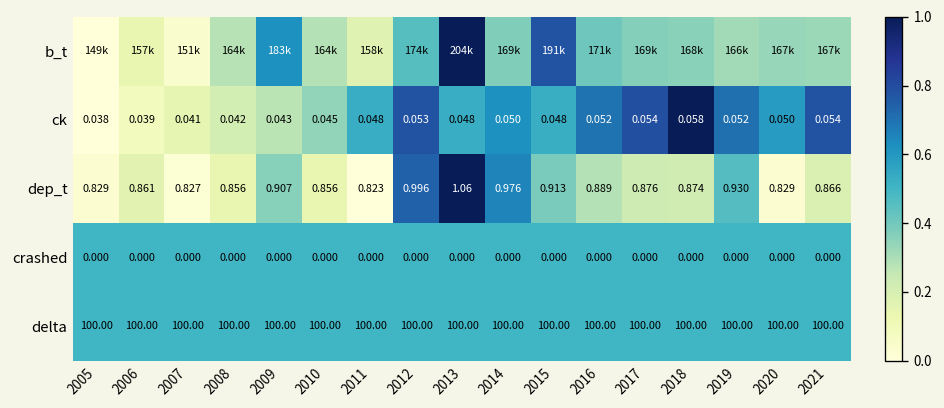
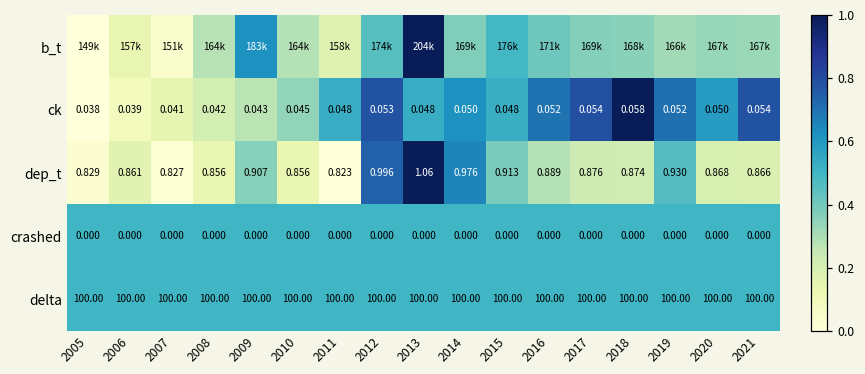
b_t, 2015: 191k -> 176k
dep_t, 2020: 0.829 -> 0.868
